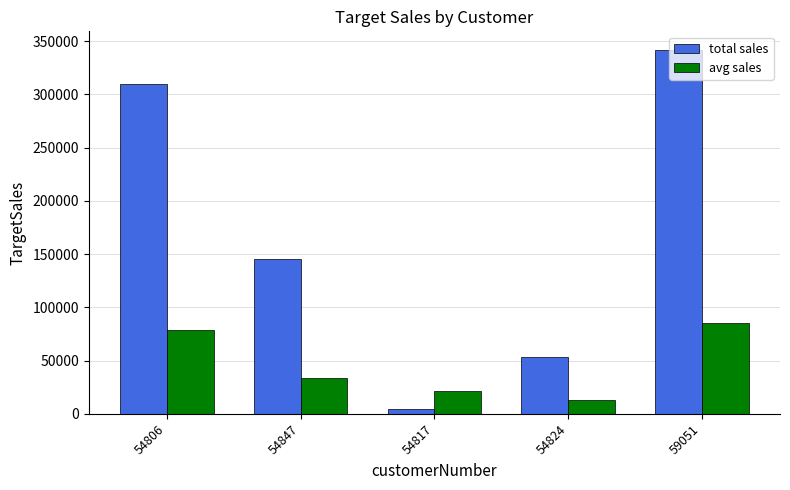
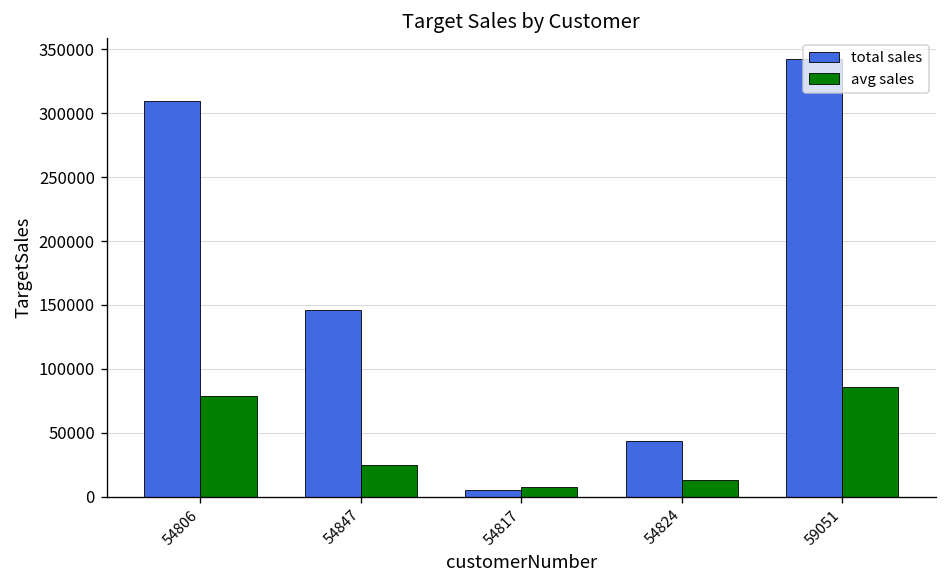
avg sales, 54847: 34000 -> 24000
avg sales, 54817: 22000 -> 8000
total sales, 54824: 53000 -> 43000
